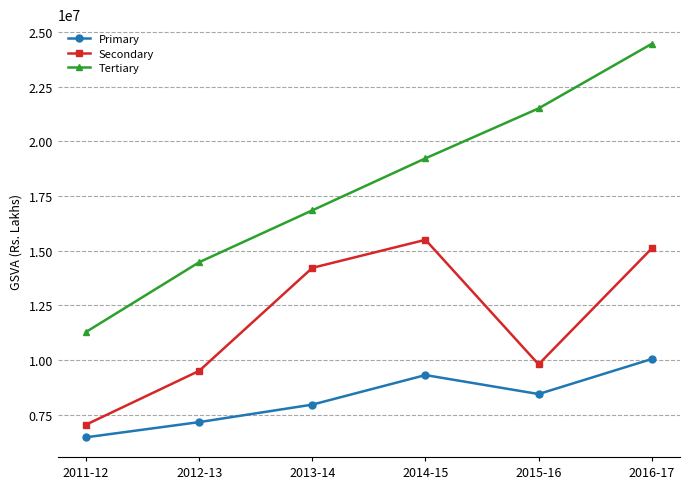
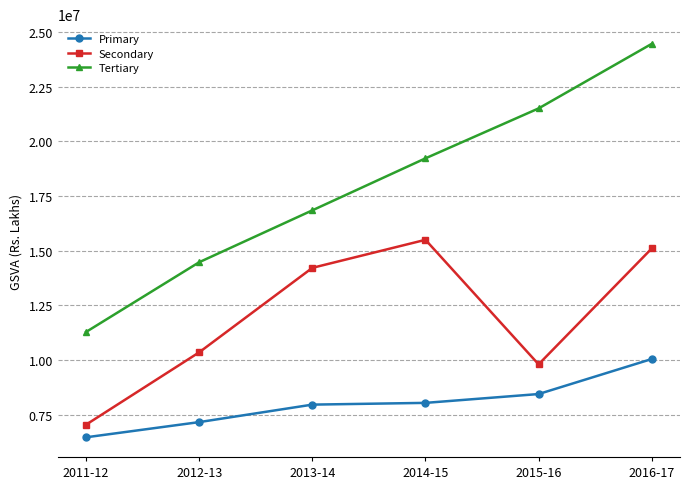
Secondary, 2012-13: 9500000 -> 10400000
Primary, 2014-15: 9300000 -> 8000000
